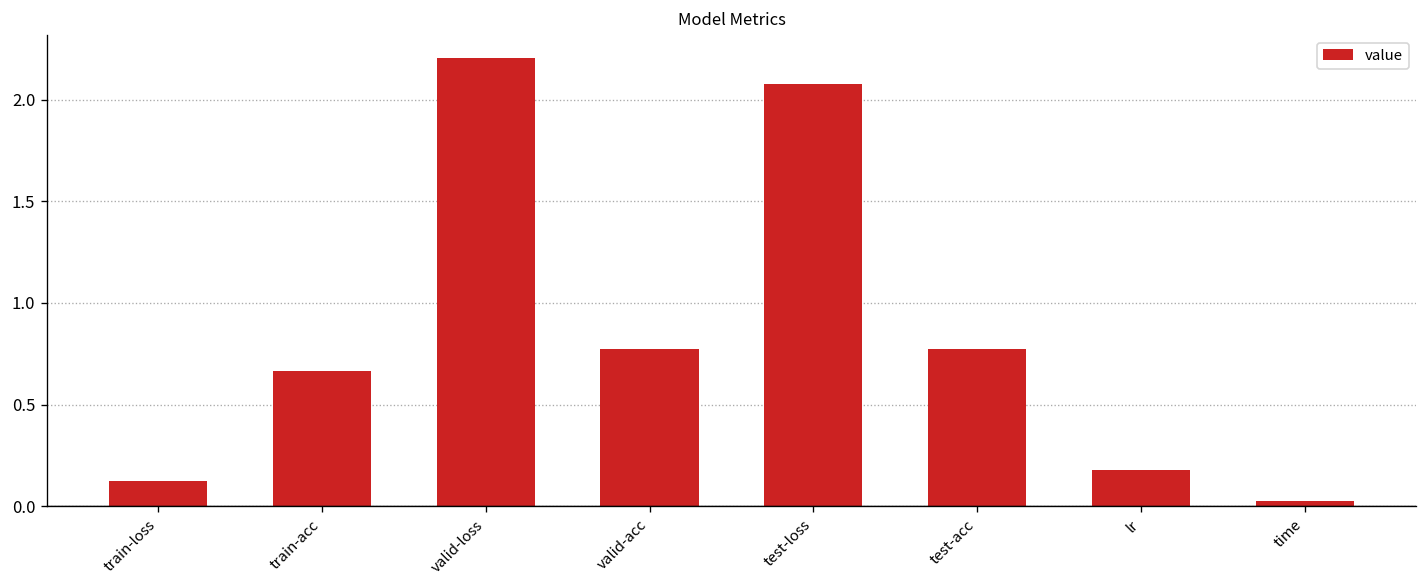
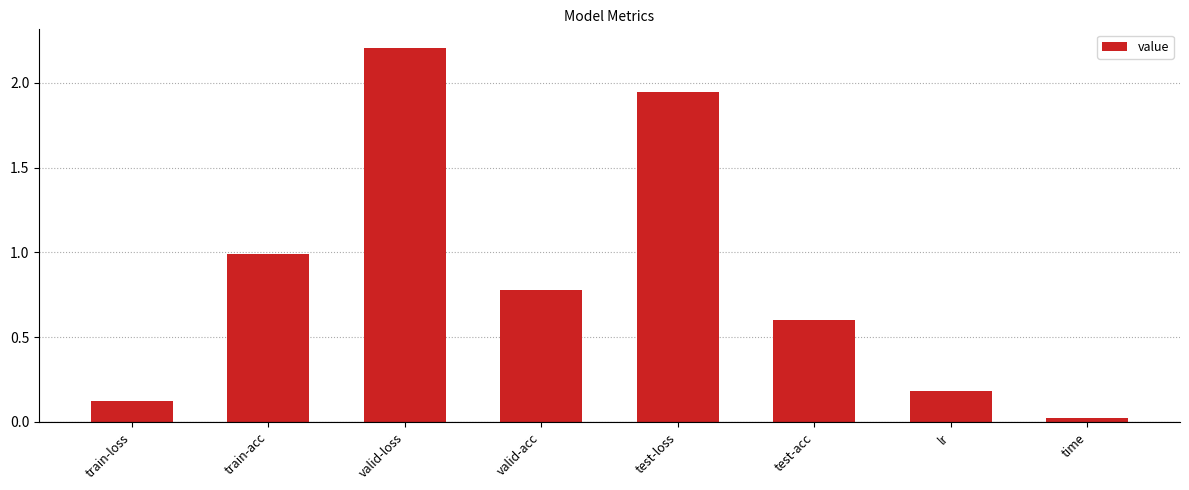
train-acc: 0.66 -> 0.99
test-loss: 2.07 -> 1.94
test-acc: 0.77 -> 0.60
